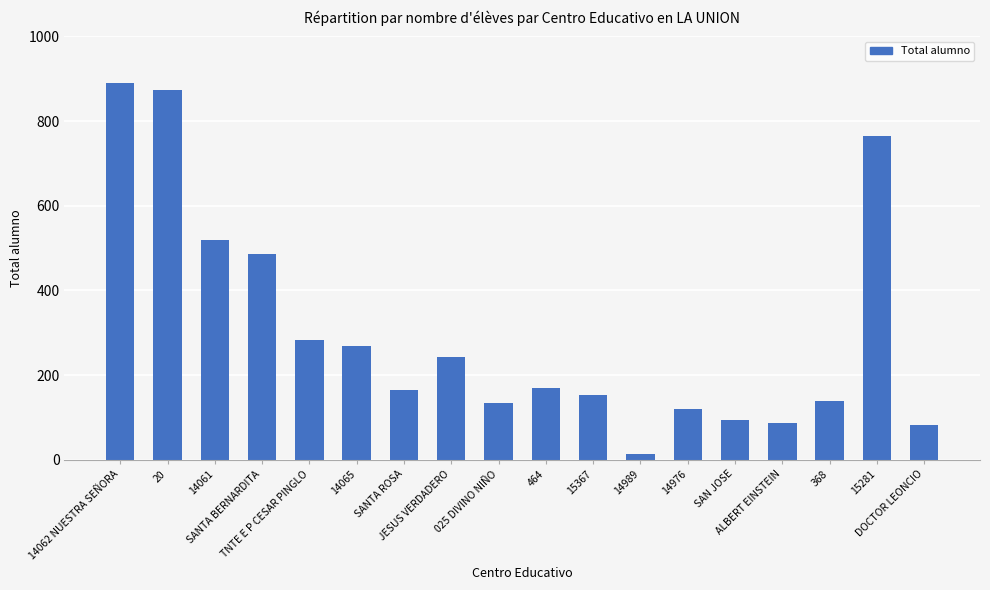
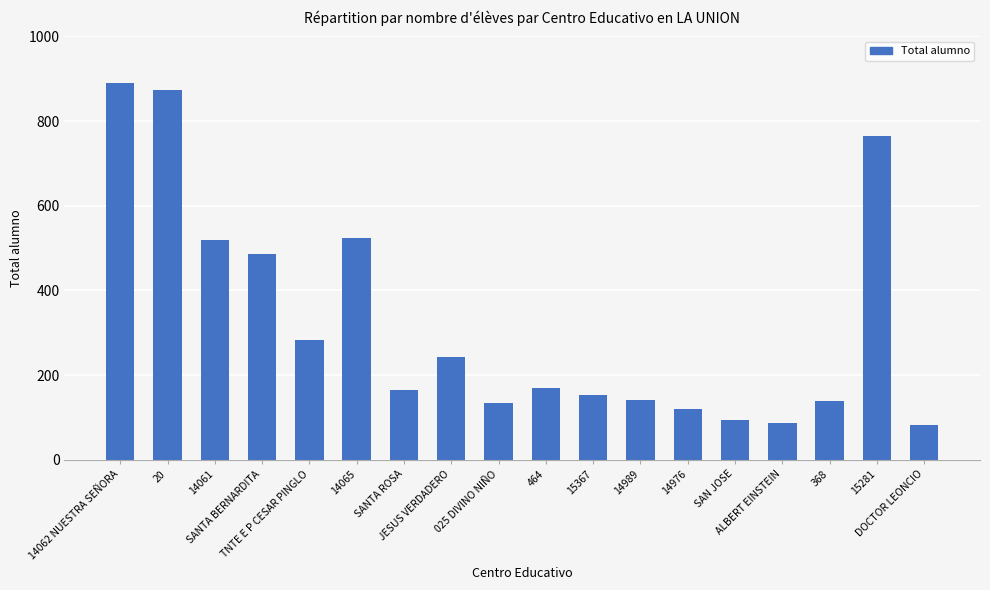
14065: 270 -> 520
14989: 10 -> 140
